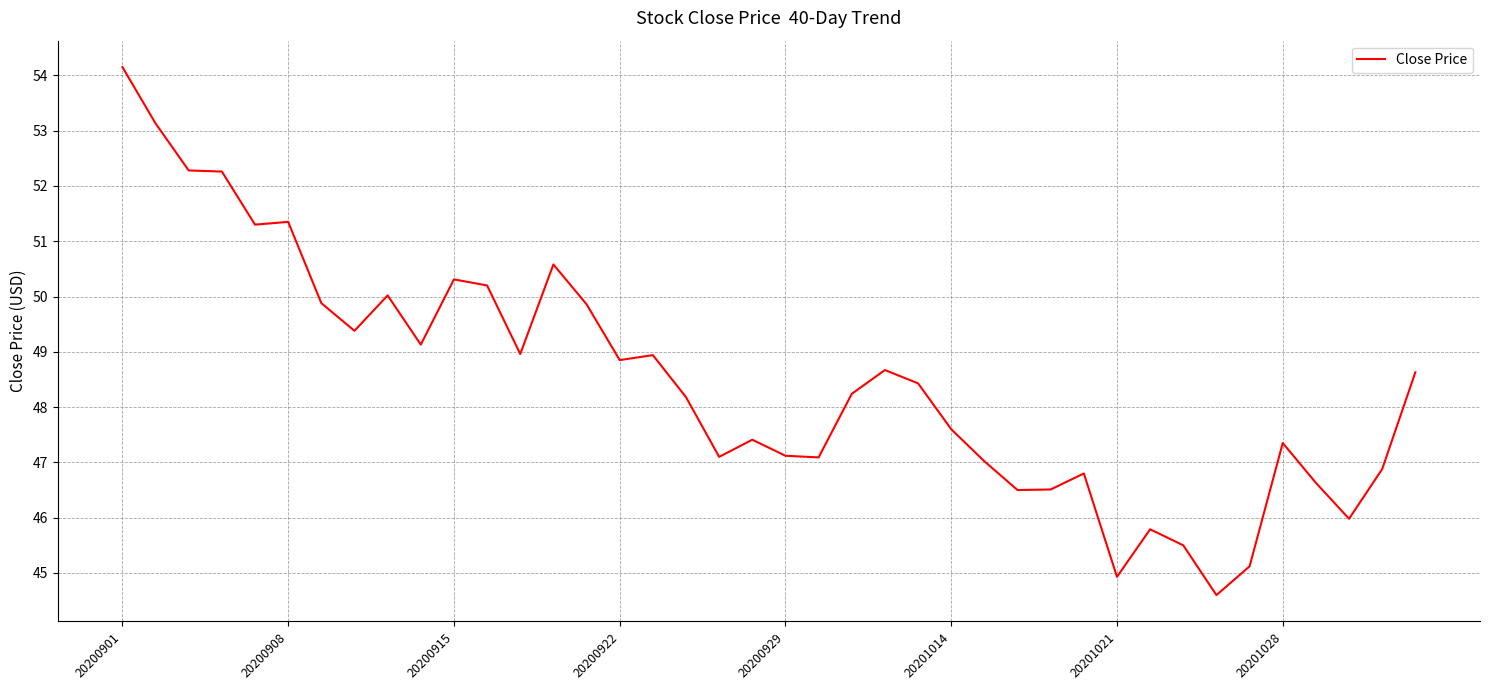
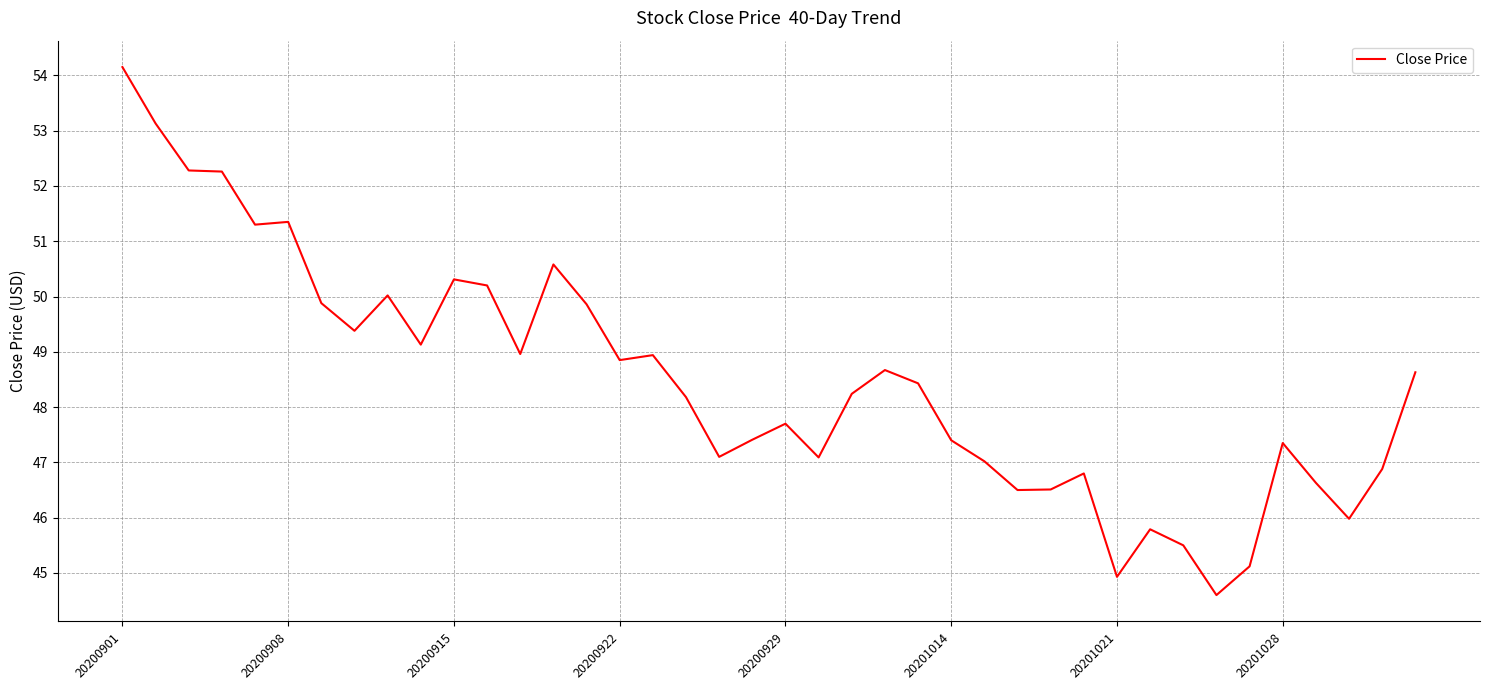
20200929: 47.1 -> 47.7
20201014: 47.6 -> 47.4
